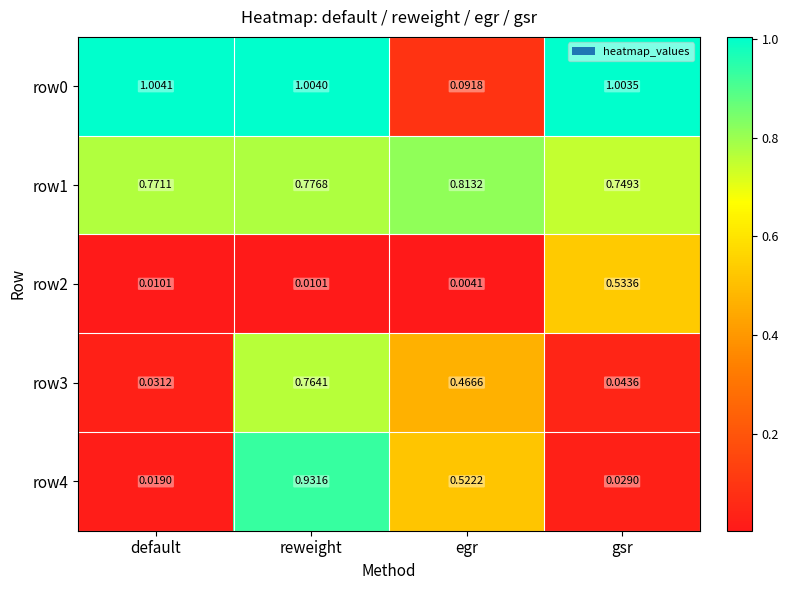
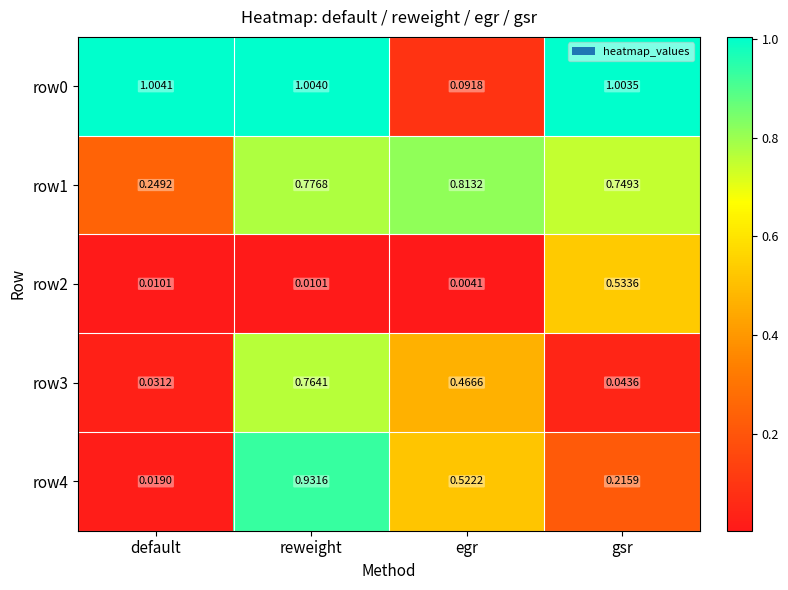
row1, default: 0.7711 -> 0.2492
row4, gsr: 0.0290 -> 0.2159
